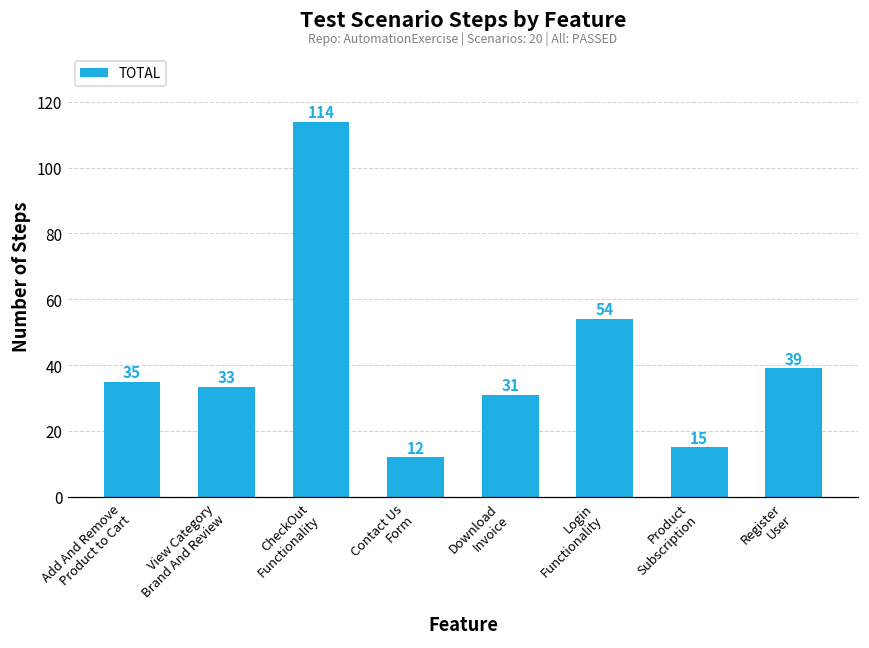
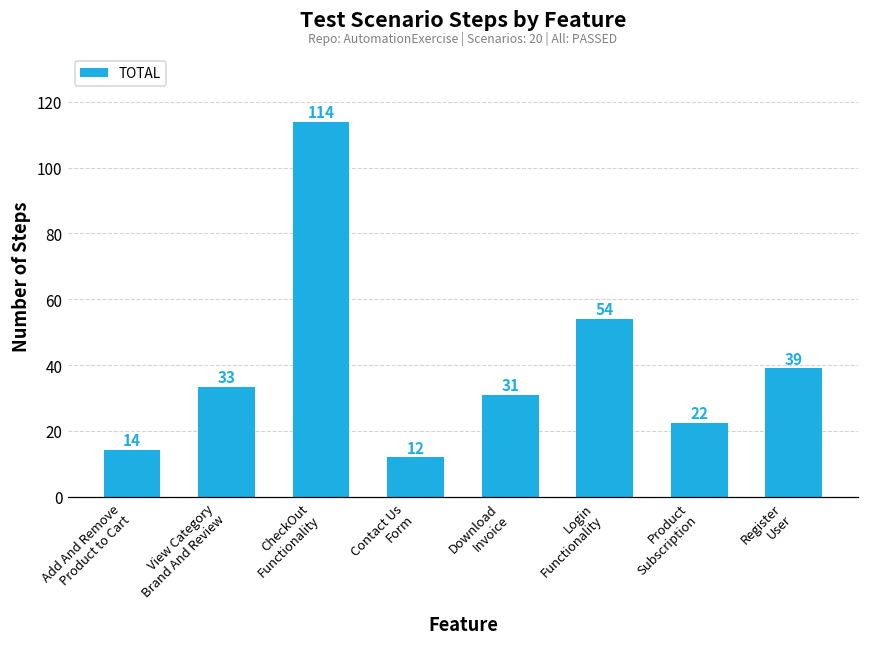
Add And Remove Product to Cart: 35 -> 14
Product Subscription: 15 -> 22
